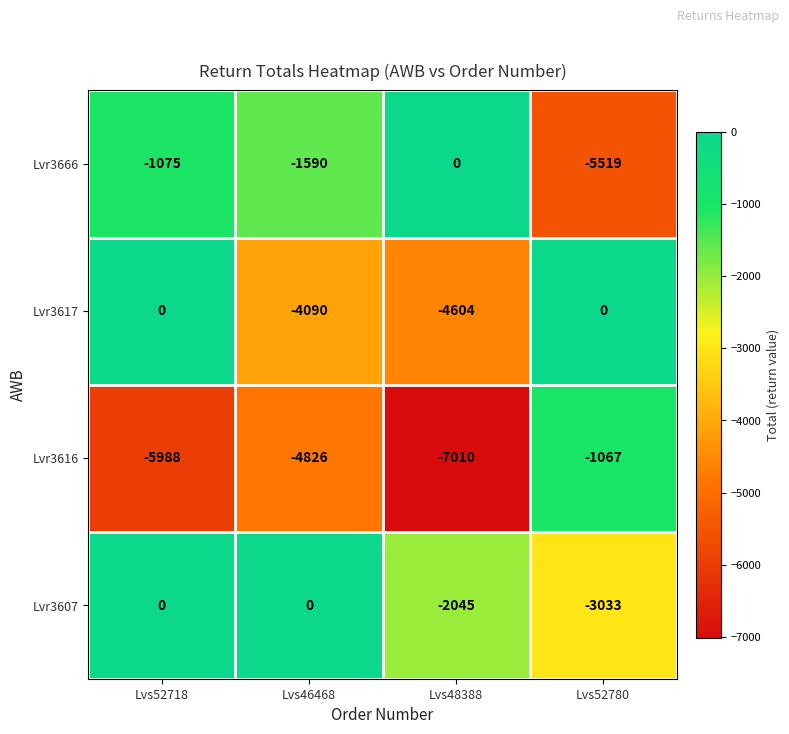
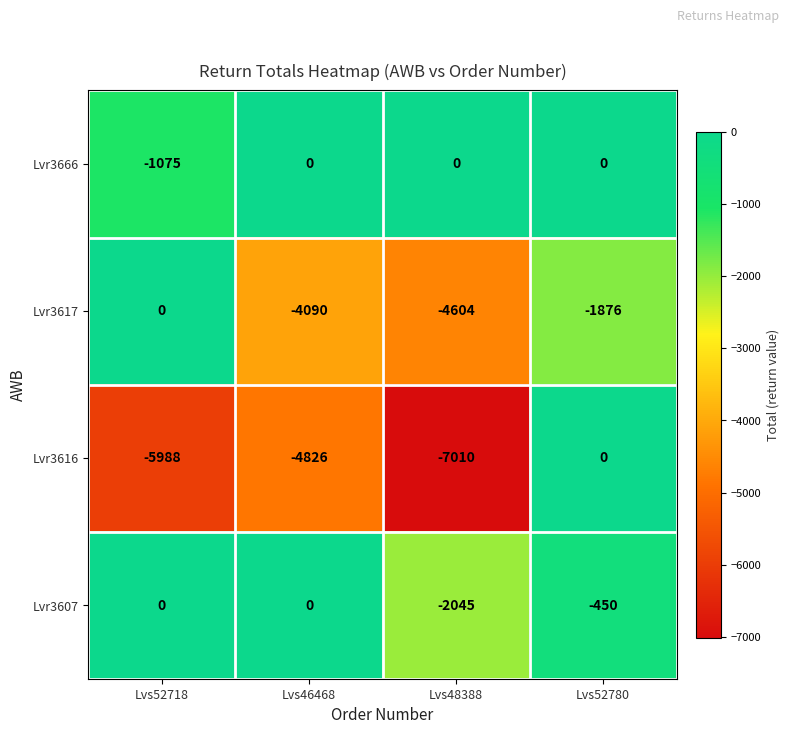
Lvr3666, Lvs46468: -1590 -> 0
Lvr3666, Lvs52780: -5519 -> 0
Lvr3617, Lvs52780: 0 -> -1876
Lvr3616, Lvs52780: -1067 -> 0
Lvr3607, Lvs52780: -3033 -> -450
